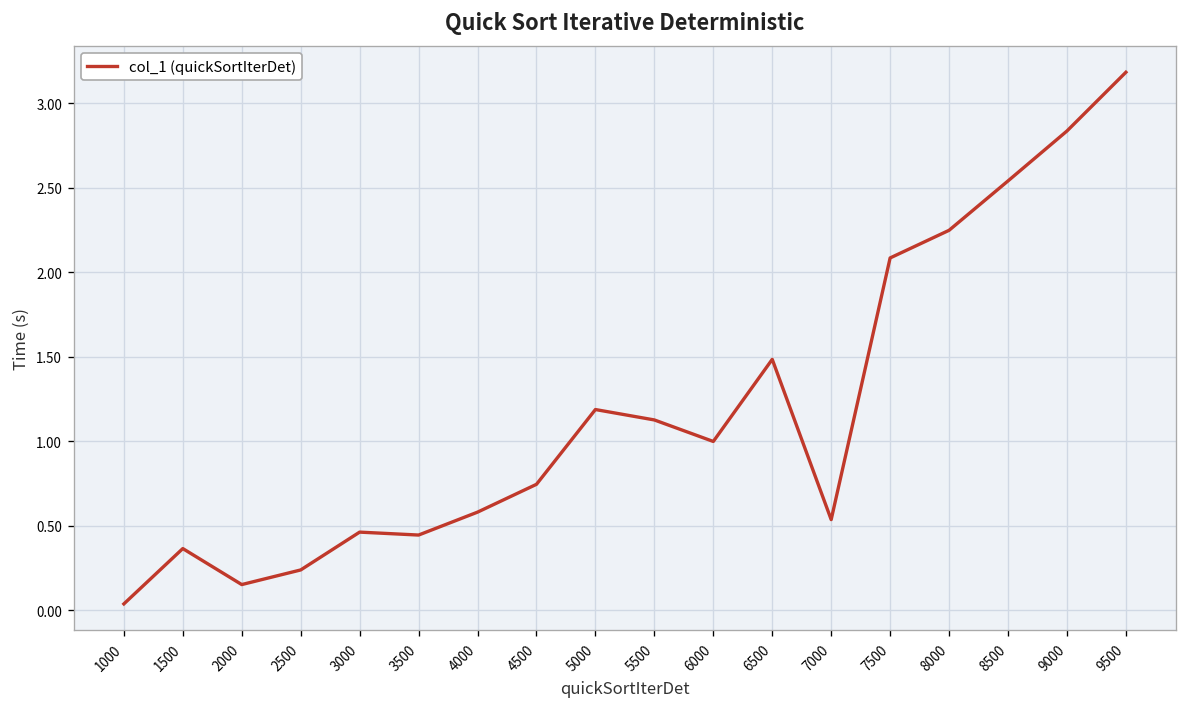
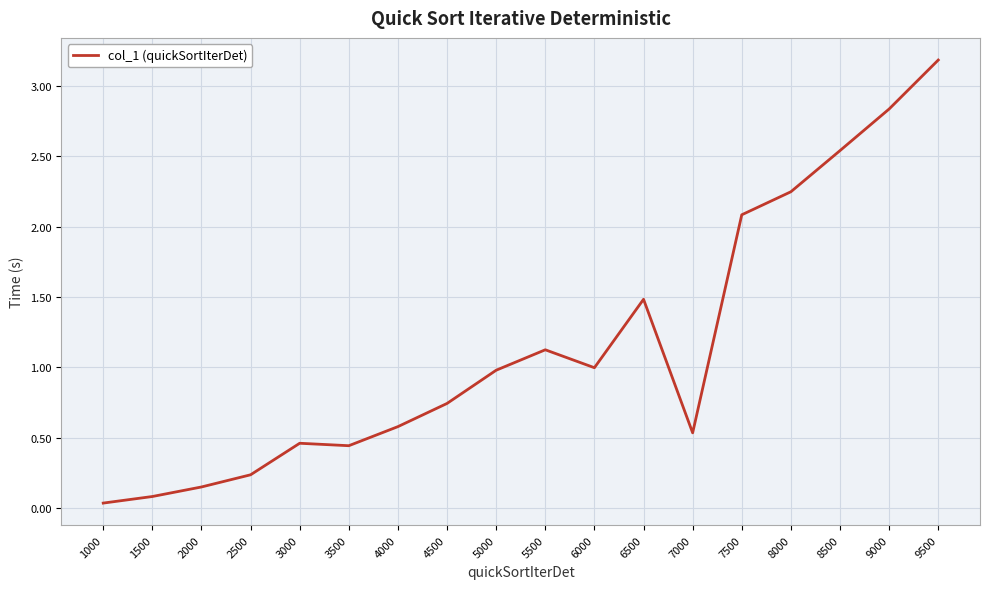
1500: 0.36 -> 0.08
5000: 1.19 -> 0.98
